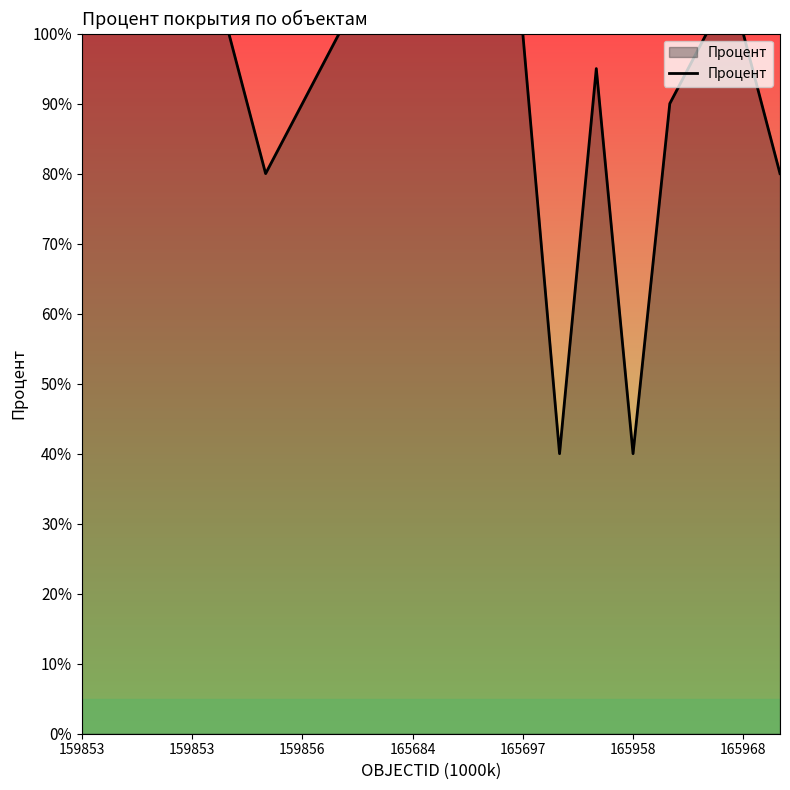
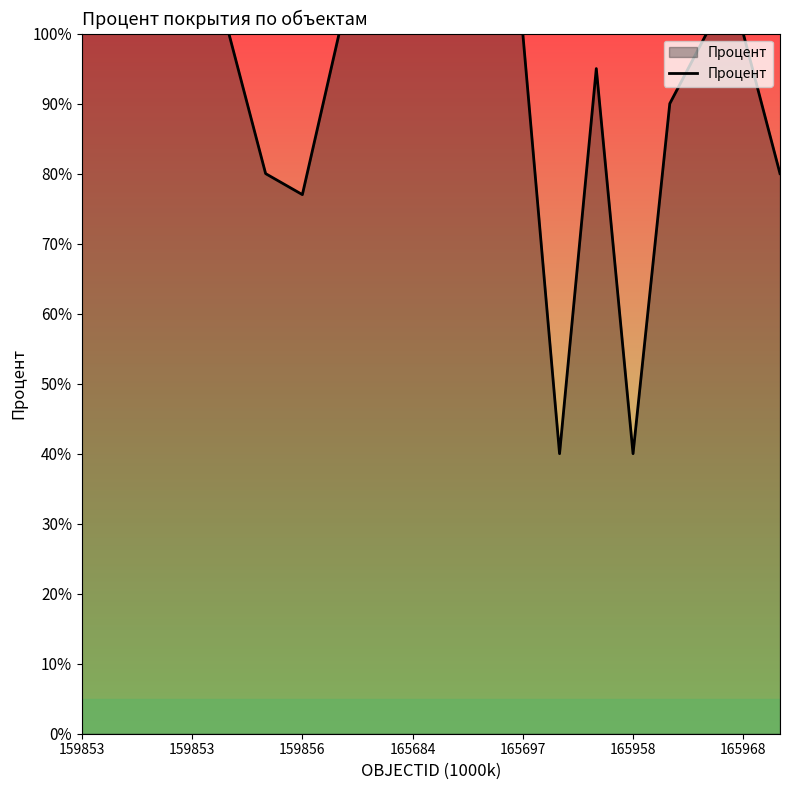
159856: 90% -> 77%
